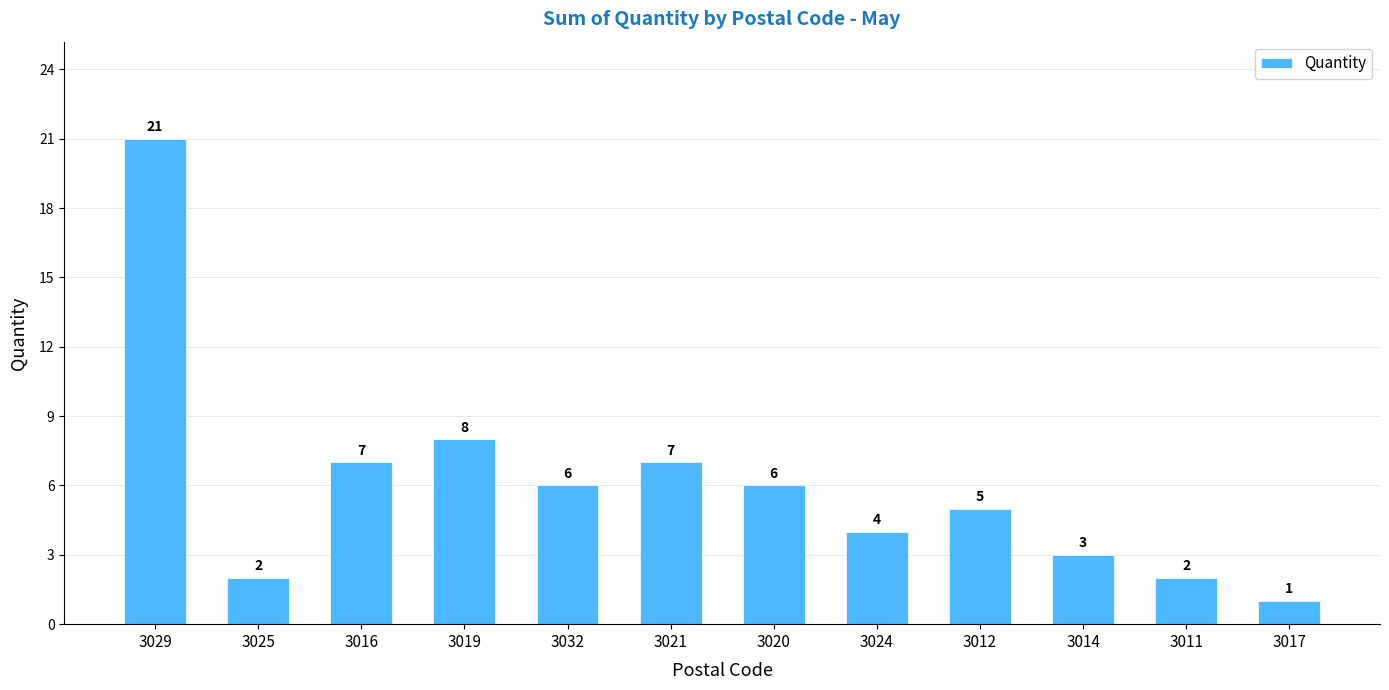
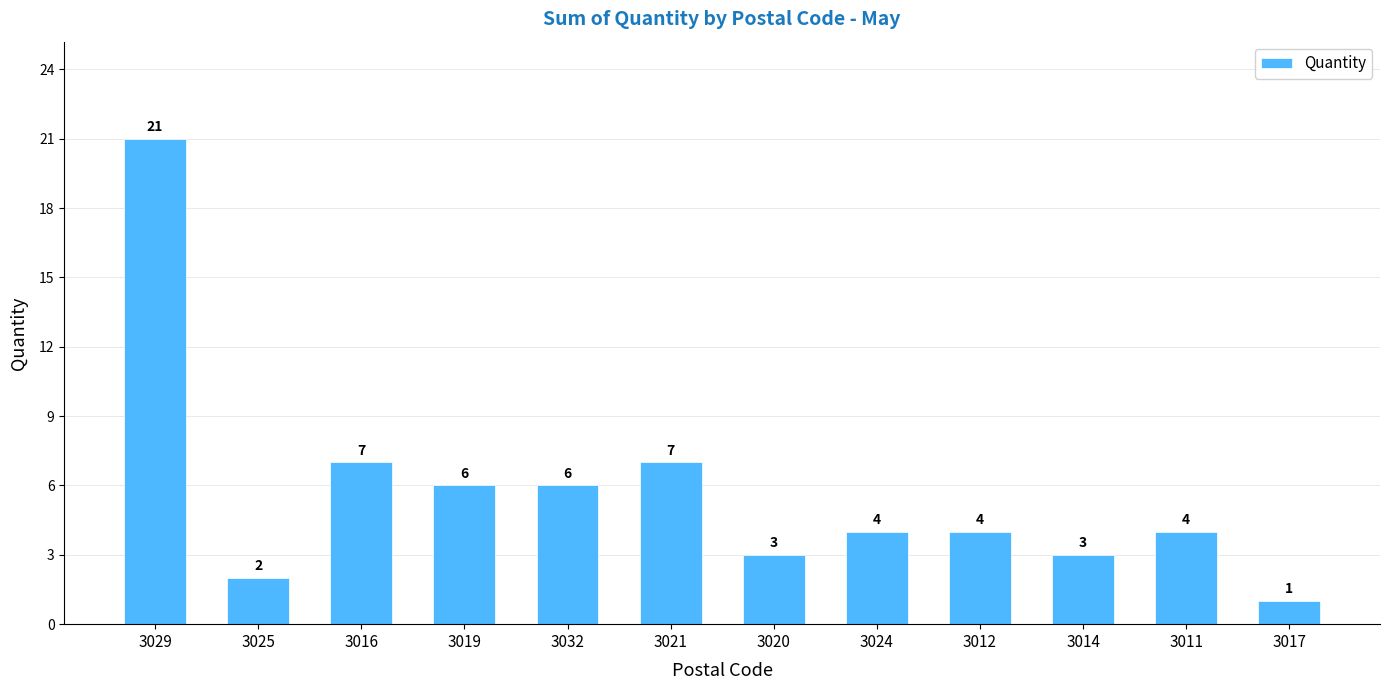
3019: 8 -> 6
3020: 6 -> 3
3012: 5 -> 4
3011: 2 -> 4
